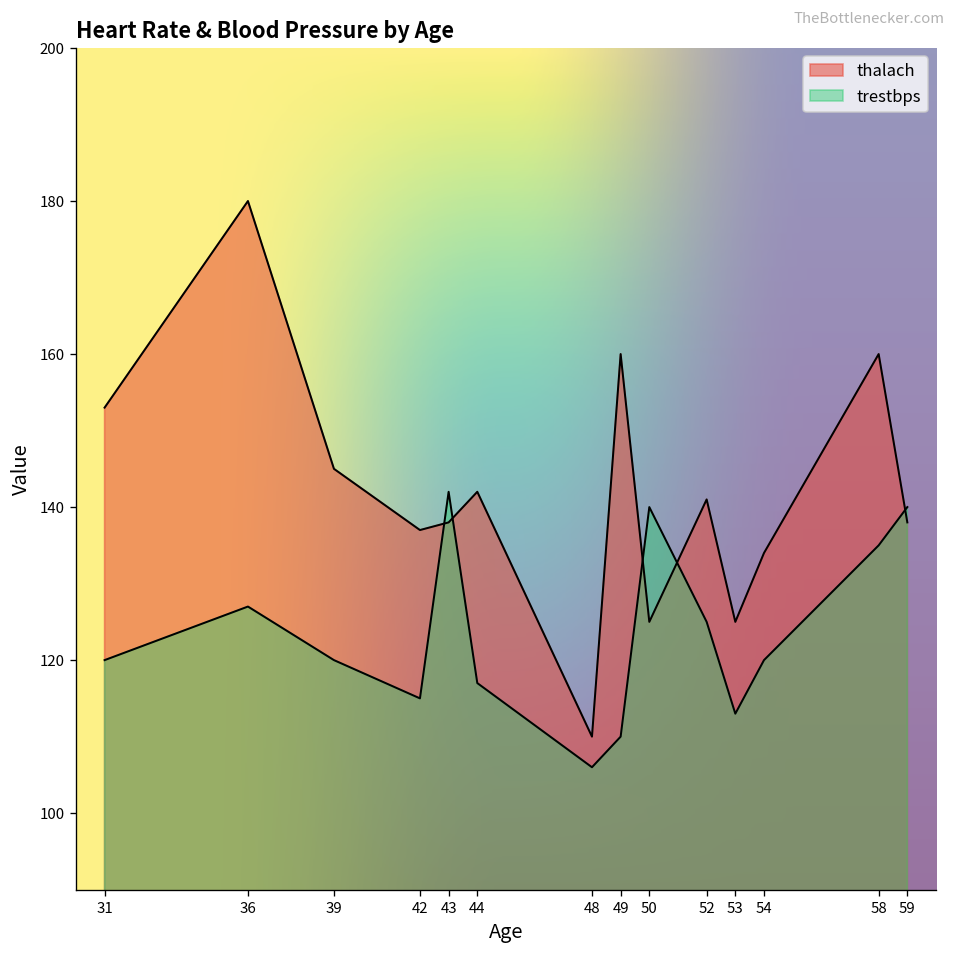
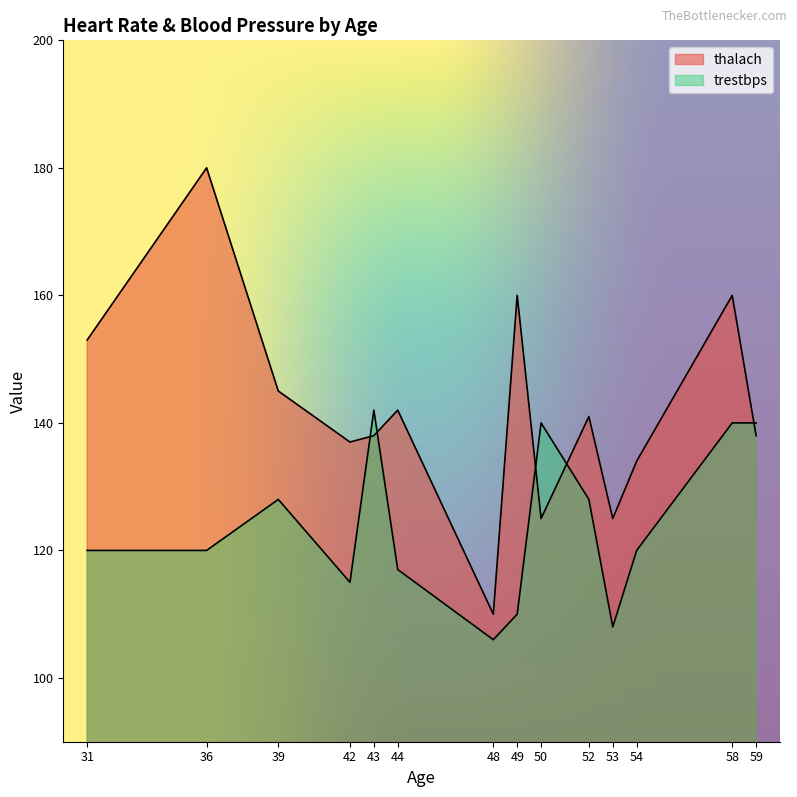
trestbps, 36: 127 -> 120
trestbps, 39: 120 -> 128
trestbps, 52: 125 -> 128
trestbps, 53: 113 -> 108
trestbps, 58: 135 -> 140
